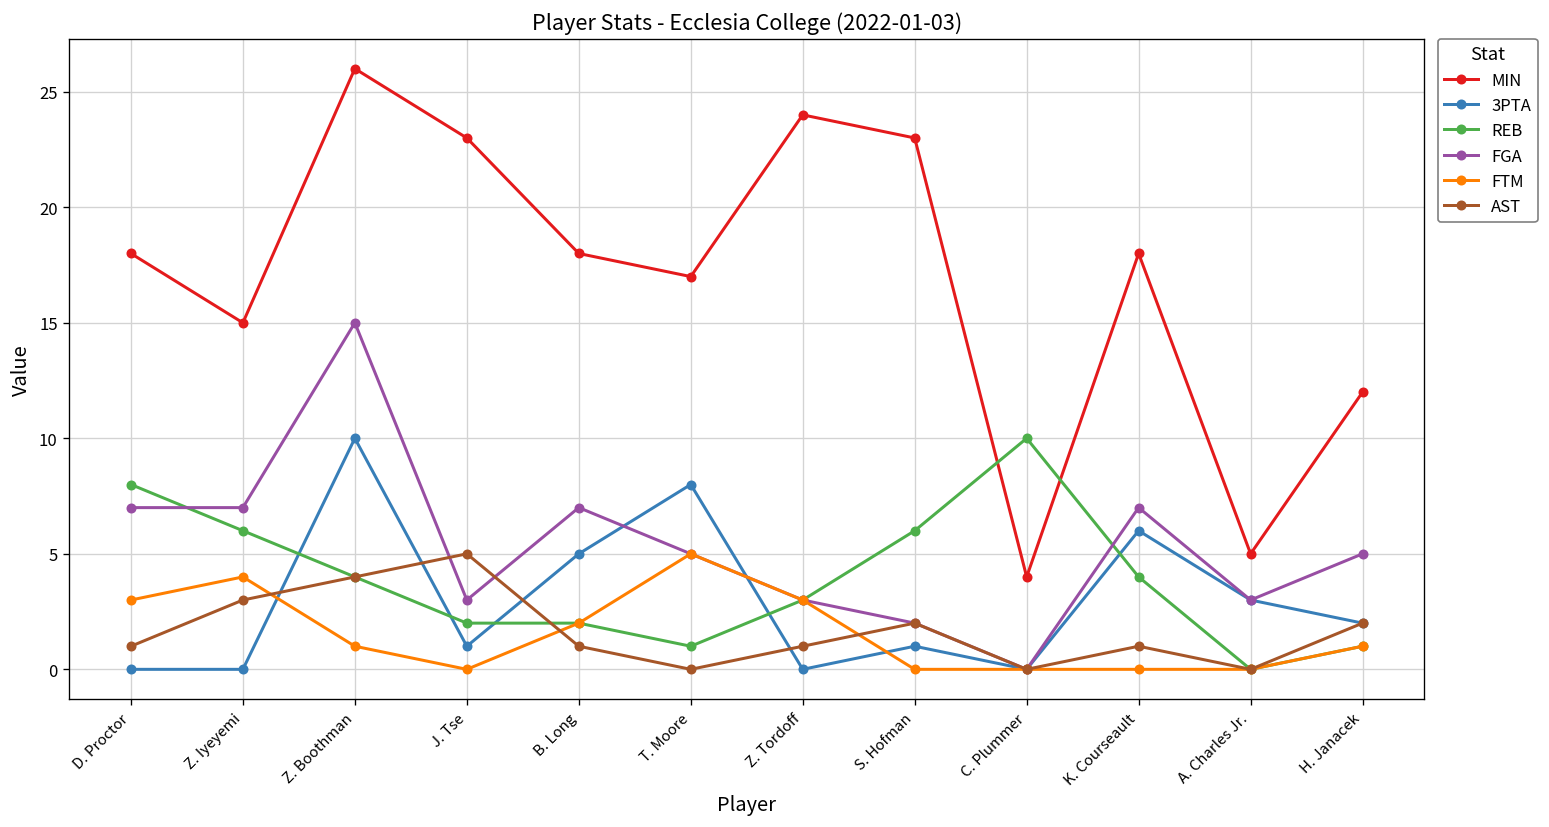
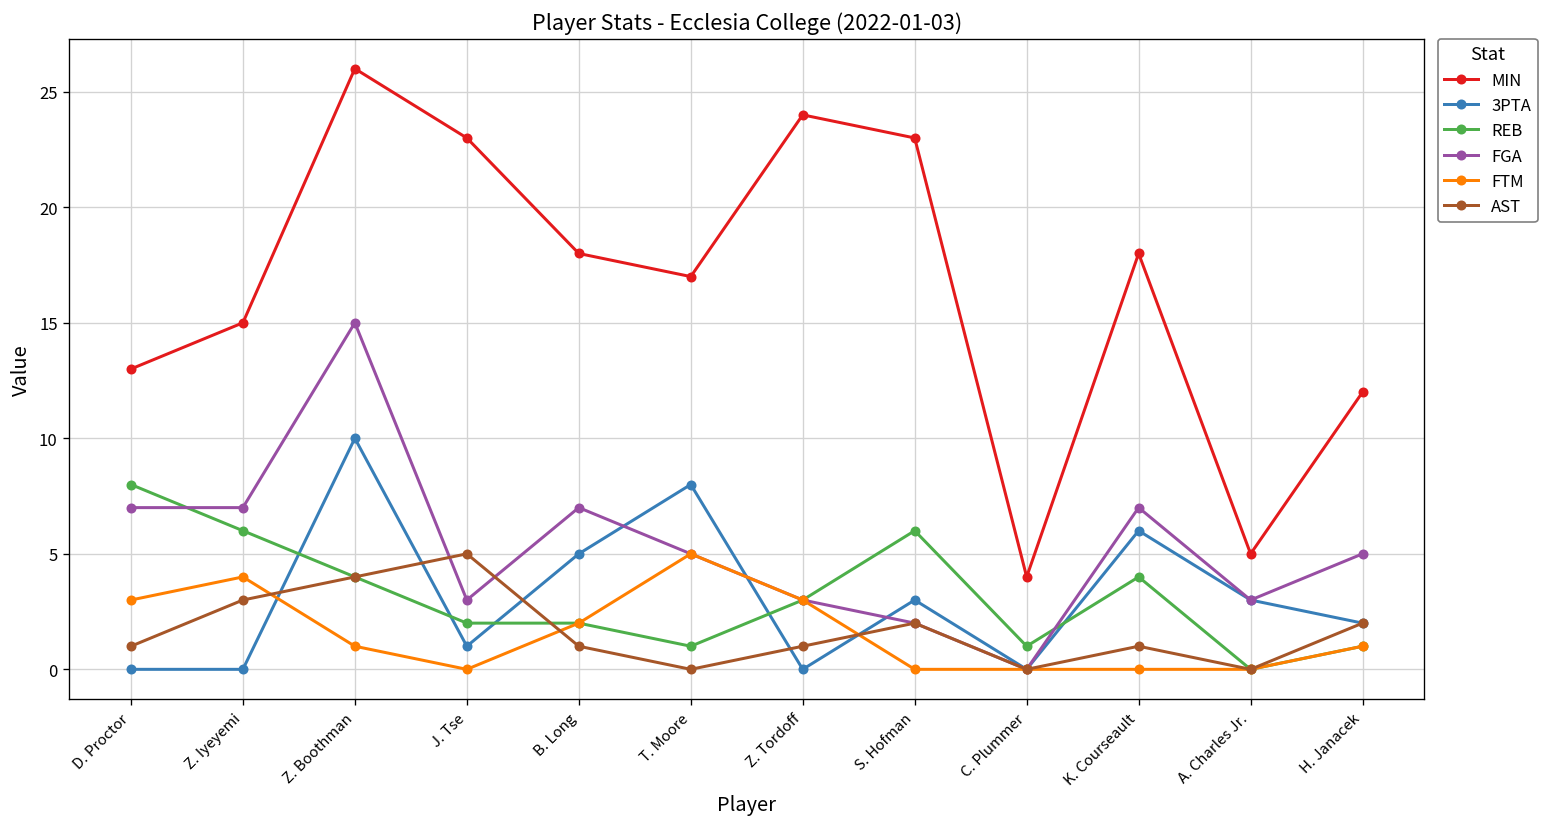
MIN, D. Proctor: 18 -> 13
3PTA, S. Hofman: 1 -> 3
REB, C. Plummer: 10 -> 1
